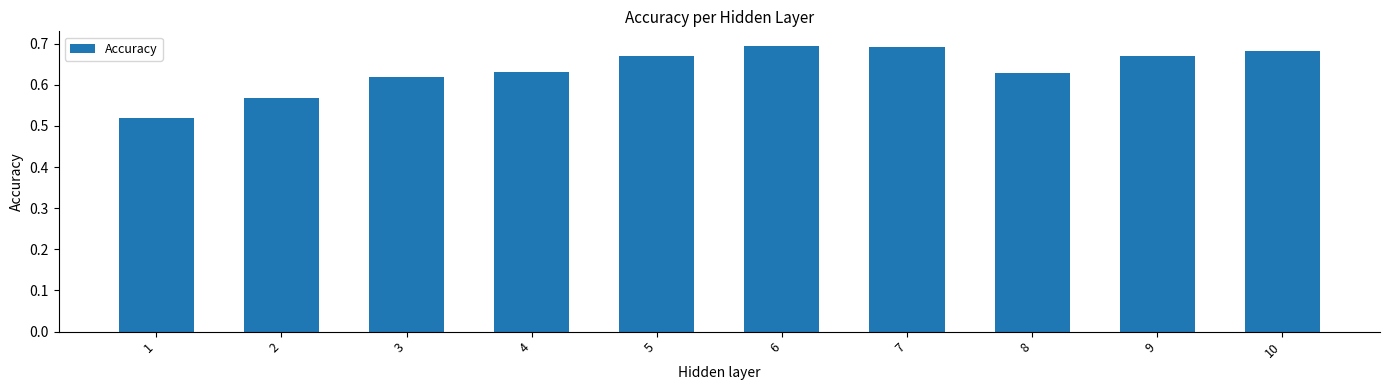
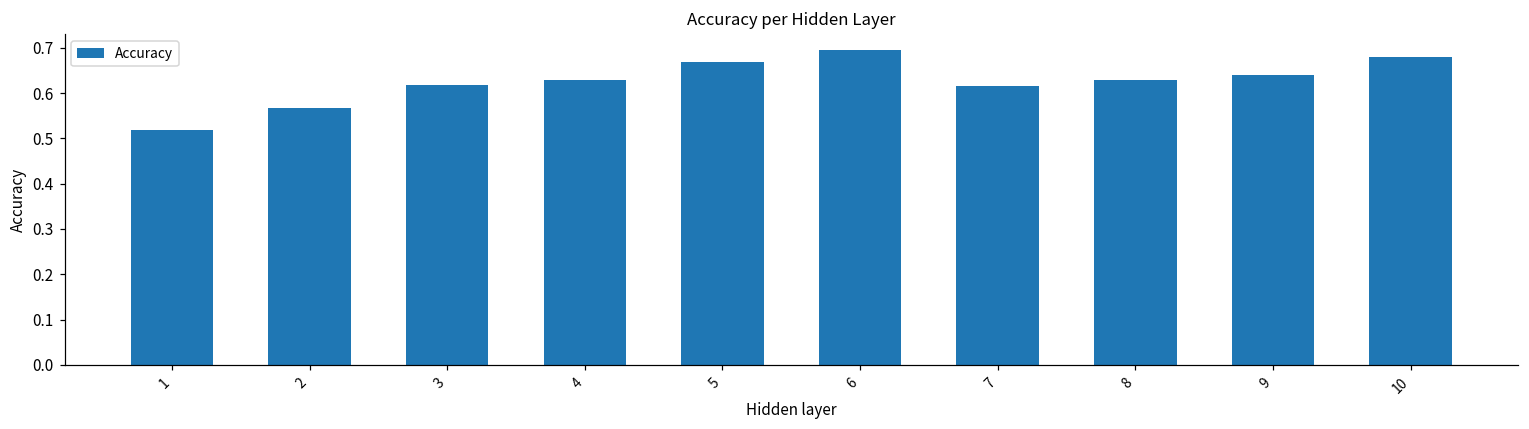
7: 0.69 -> 0.62
9: 0.67 -> 0.64
